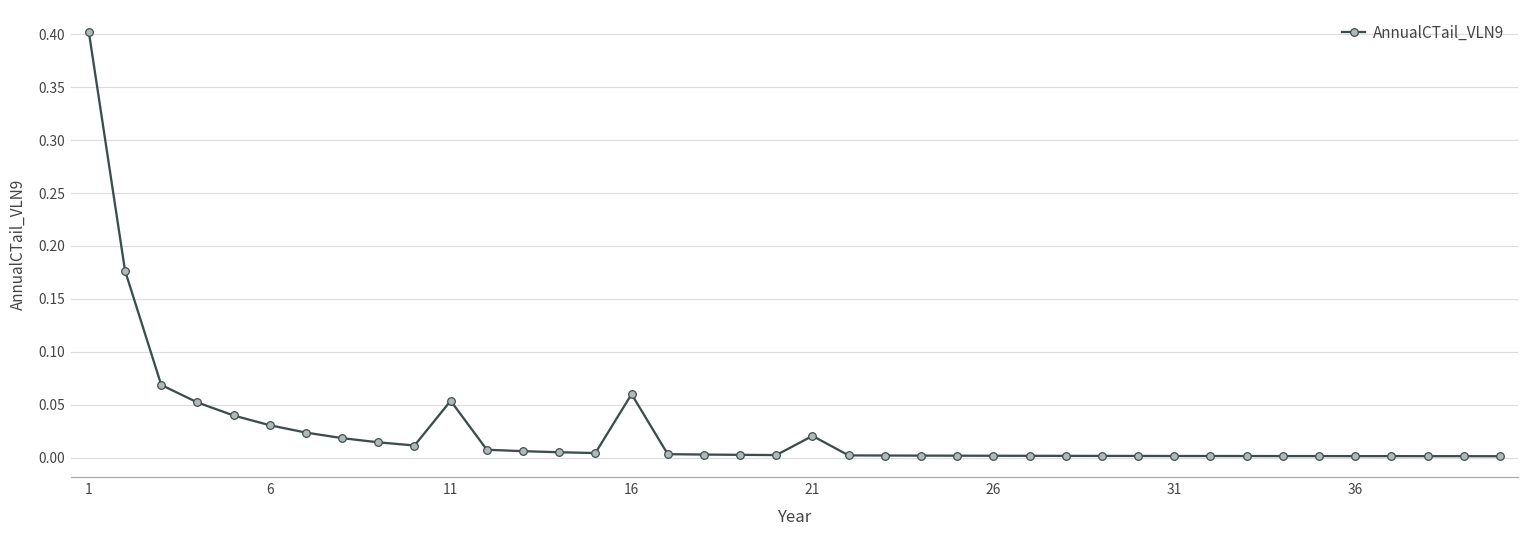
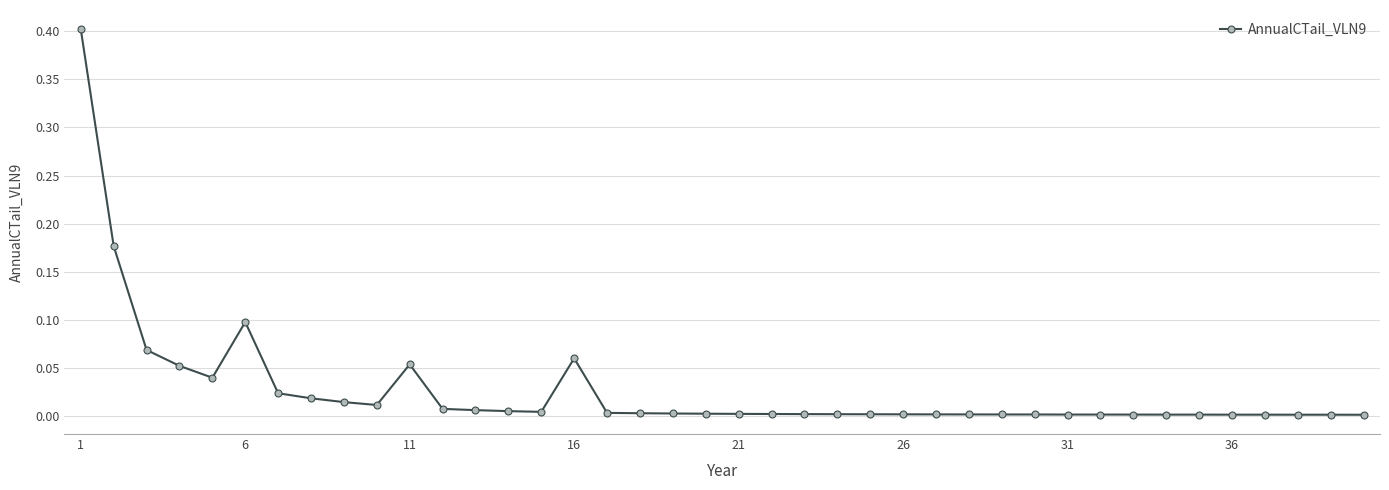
6: 0.03 -> 0.10
21: 0.02 -> 0.00
